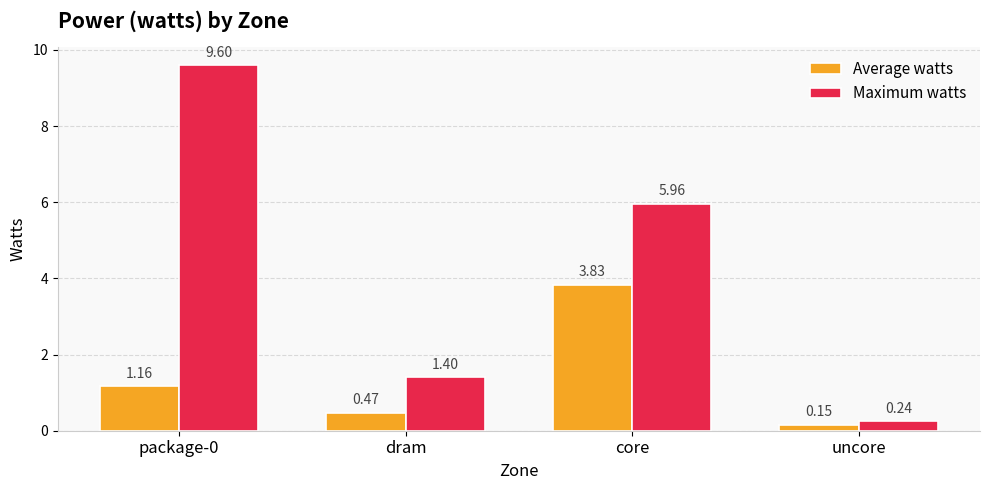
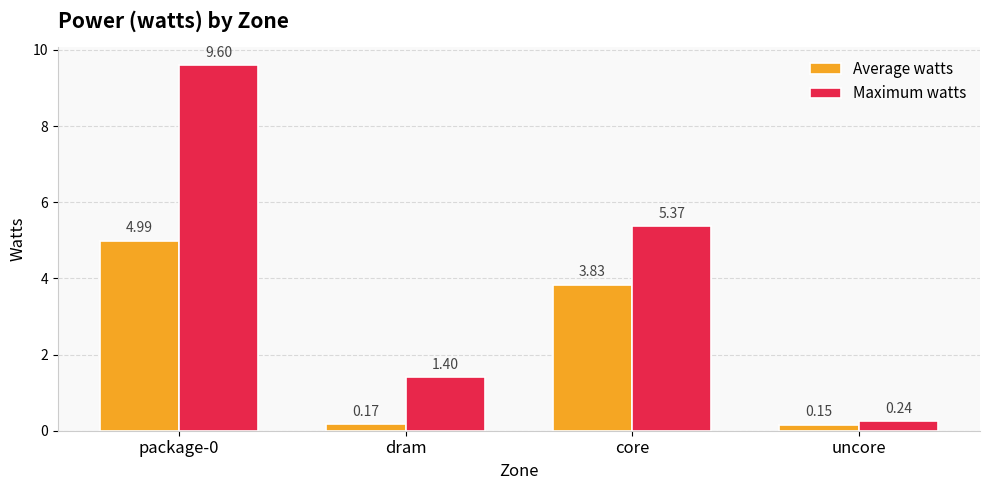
Average watts, package-0: 1.16 -> 4.99
Average watts, dram: 0.47 -> 0.17
Maximum watts, core: 5.96 -> 5.37
